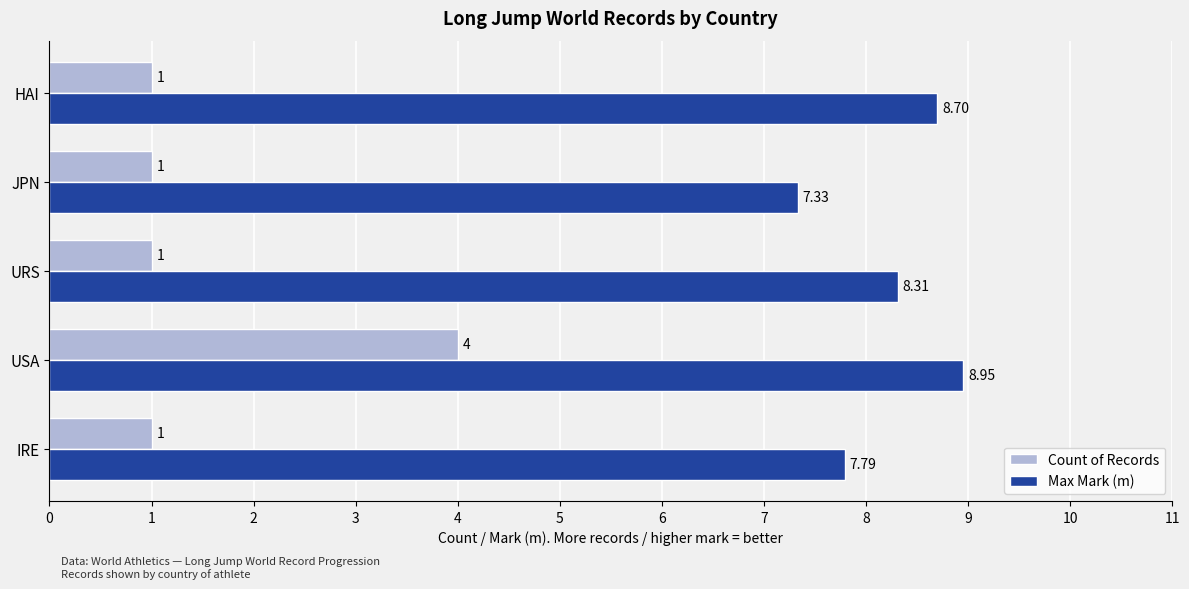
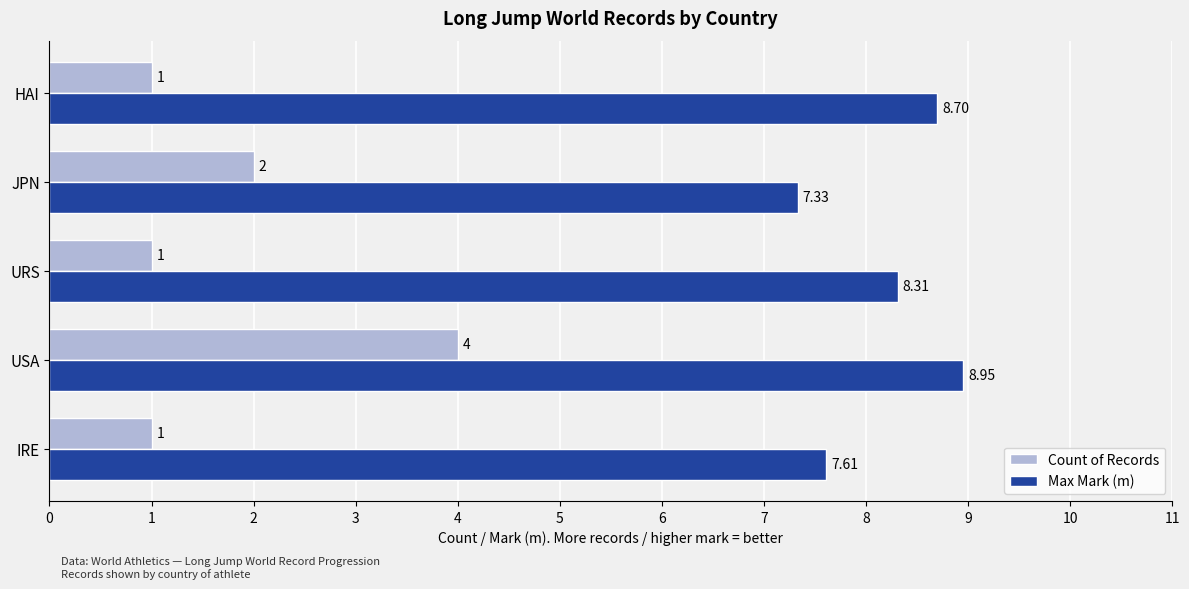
Count of Records, JPN: 1 -> 2
Max Mark (m), IRE: 7.79 -> 7.61
